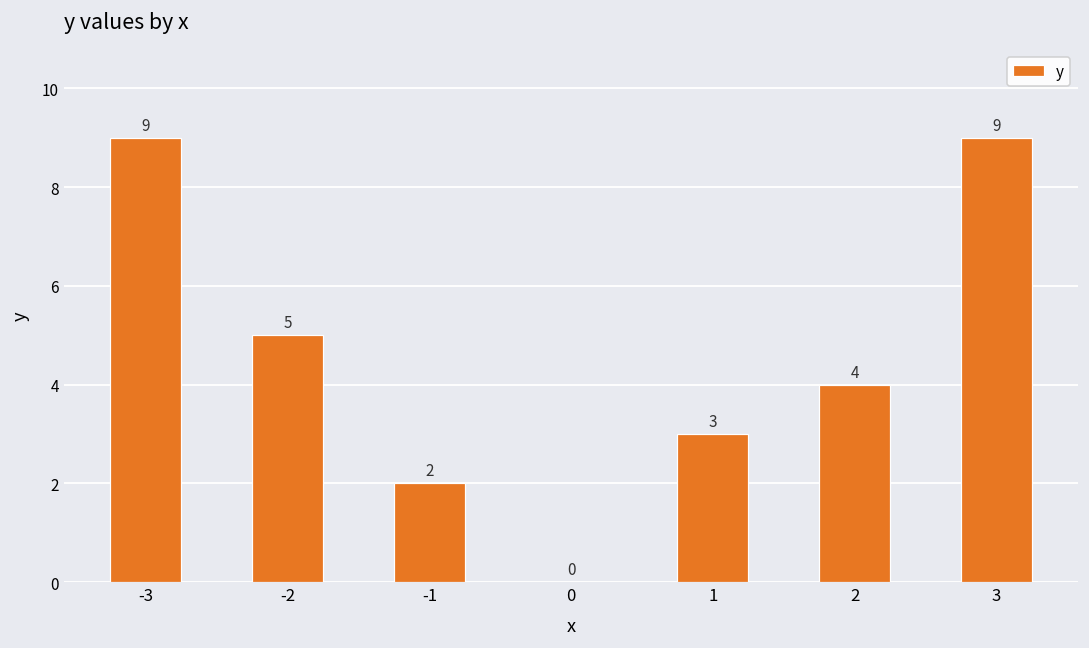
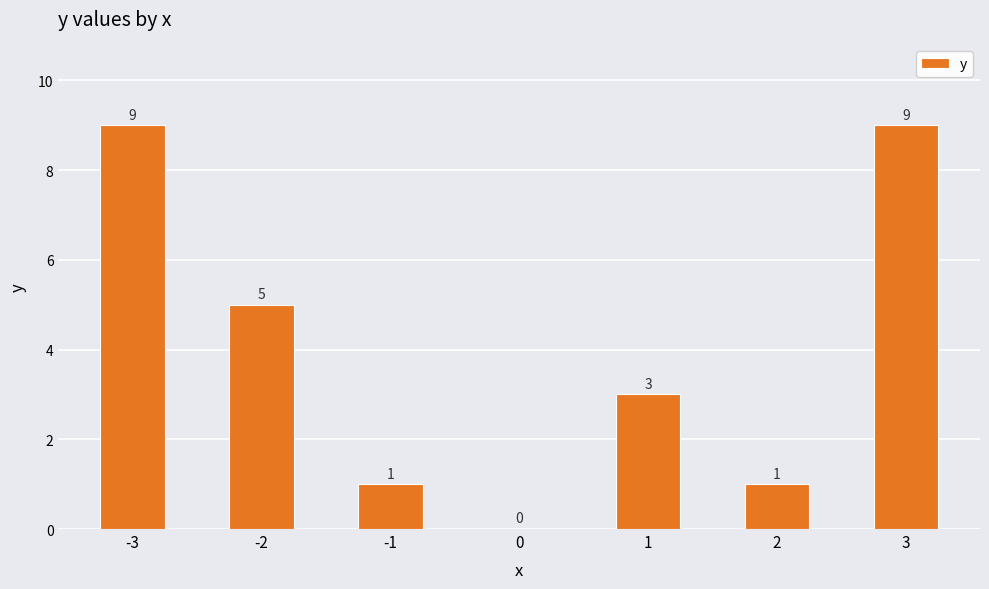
-1: 2 -> 1
2: 4 -> 1
